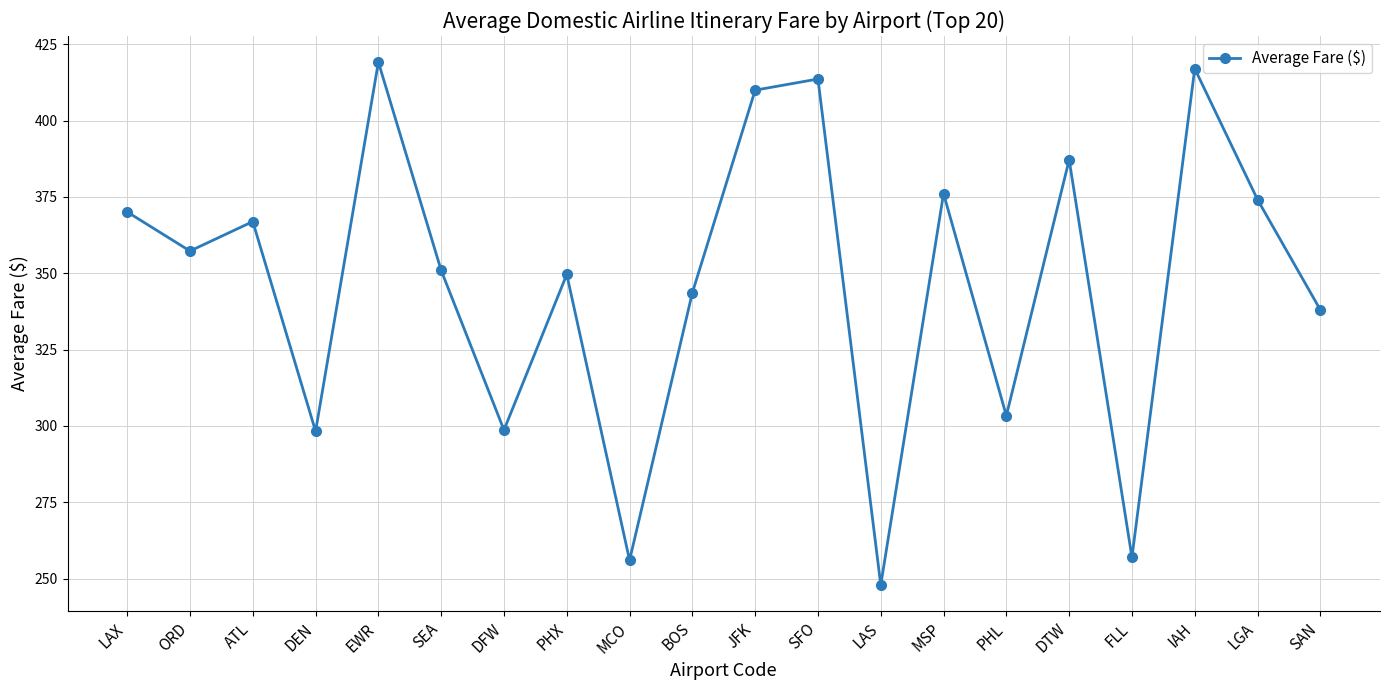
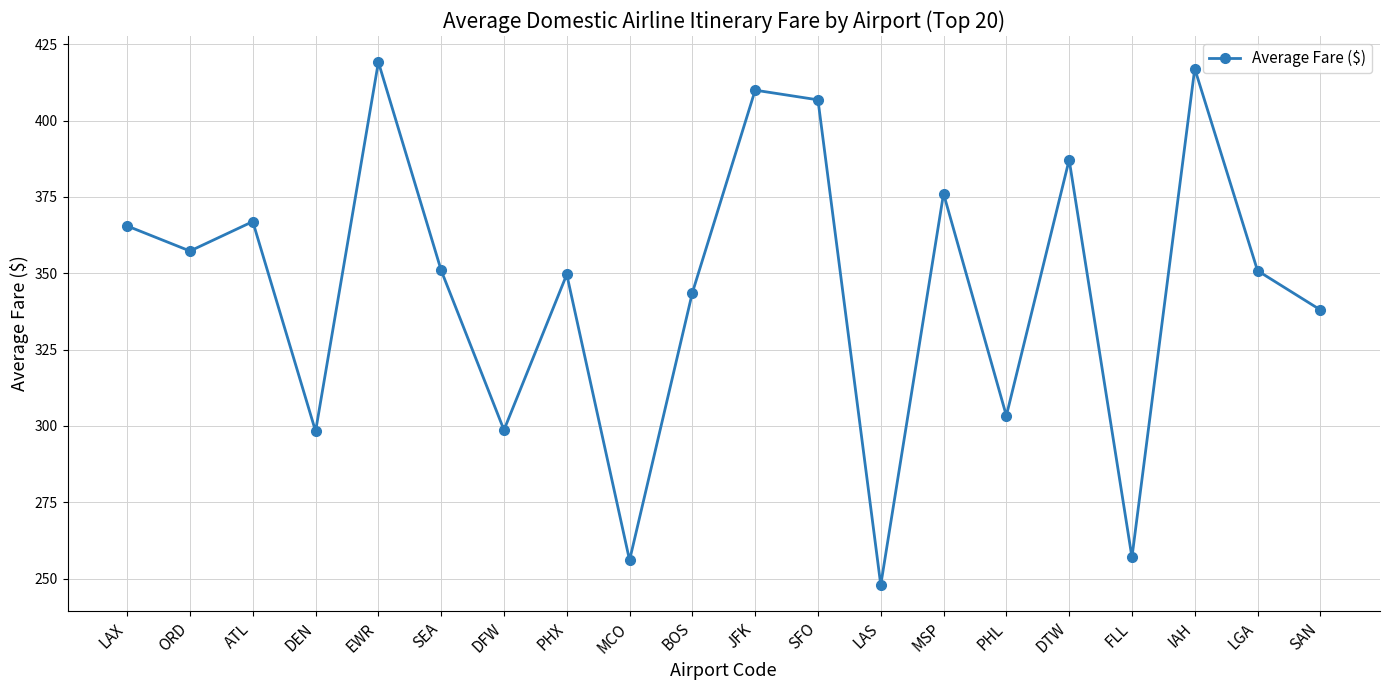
LAX: 370 -> 366
SFO: 414 -> 407
LGA: 374 -> 351
